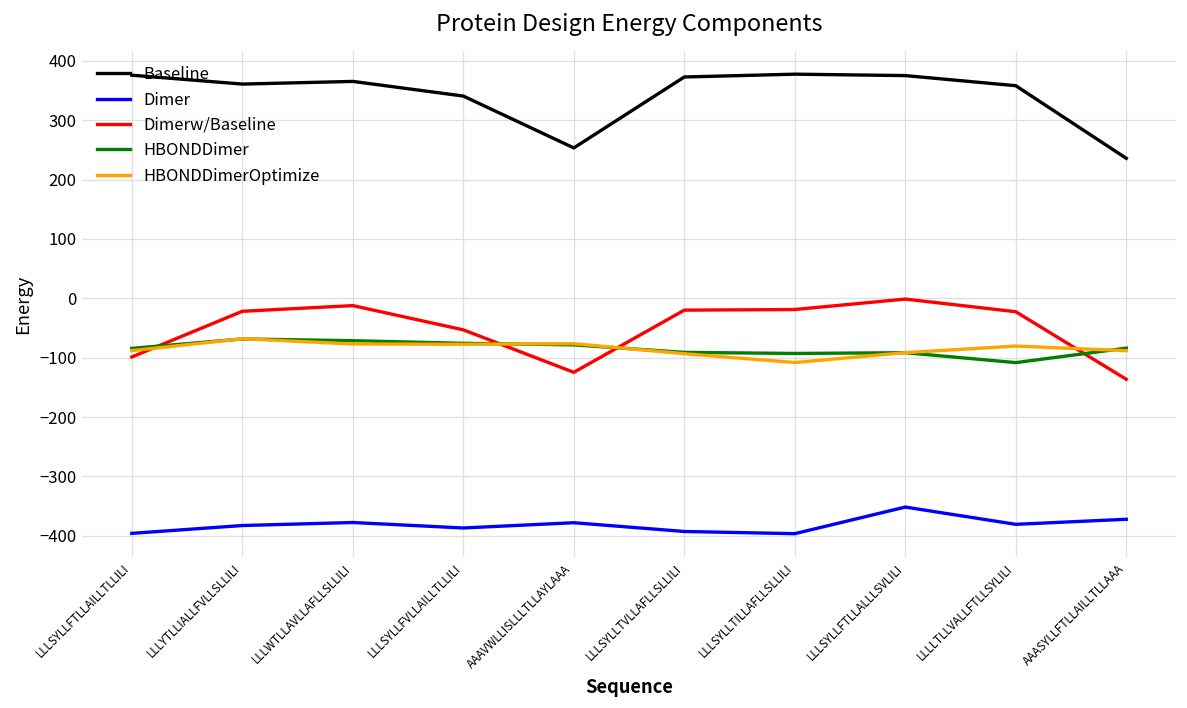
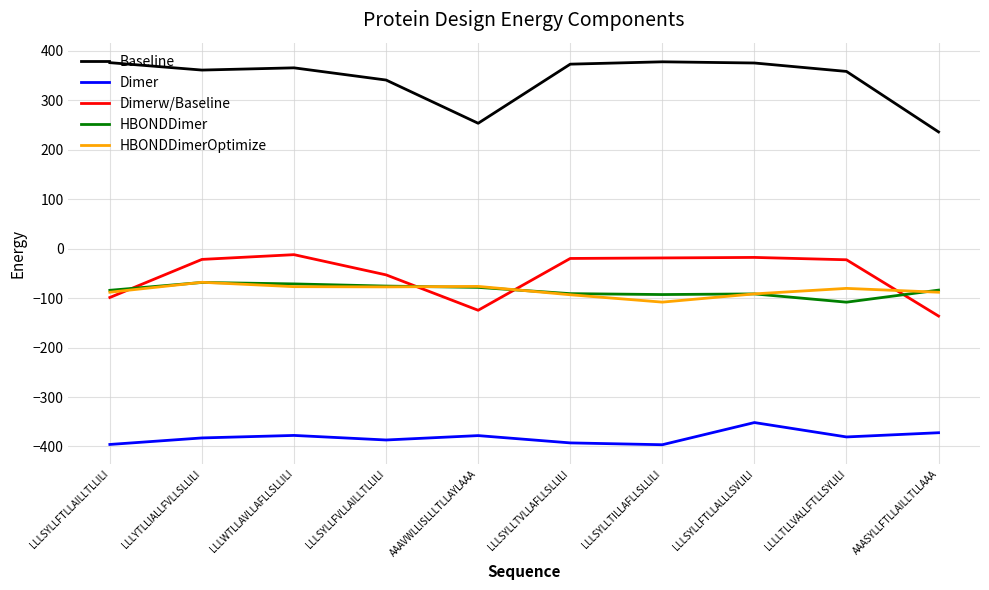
Dimerw/Baseline, LLLSYLLFTLLALLLSVLILI: 0 -> -20
